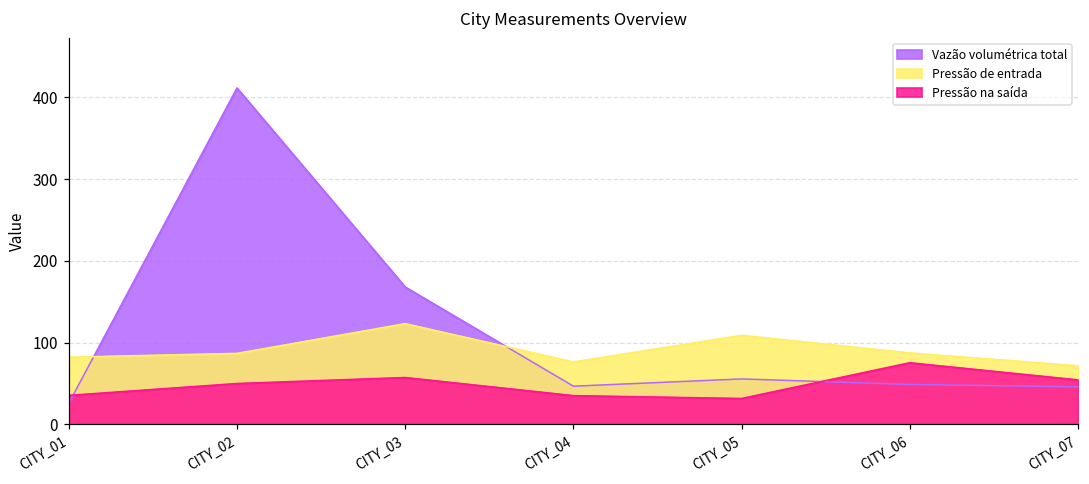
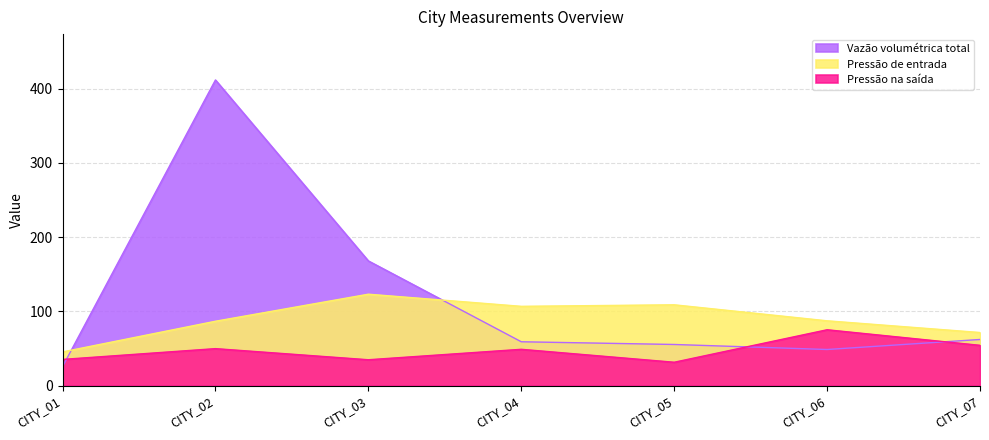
Pressão de entrada, CITY_01: 80 -> 50
Pressão na saída, CITY_03: 60 -> 30
Vazão volumétrica total, CITY_04: 50 -> 60
Pressão de entrada, CITY_04: 80 -> 110
Pressão na saída, CITY_04: 30 -> 50
Vazão volumétrica total, CITY_07: 50 -> 60
